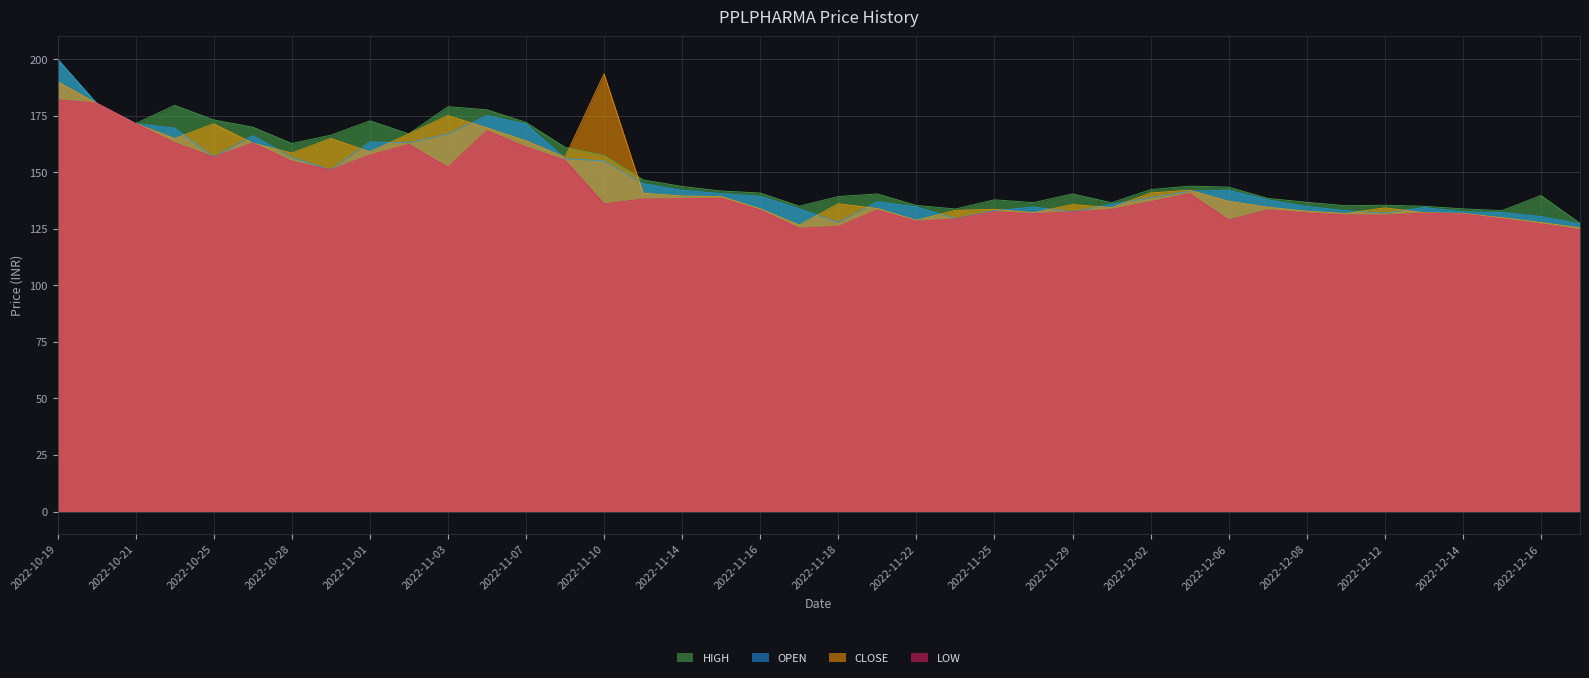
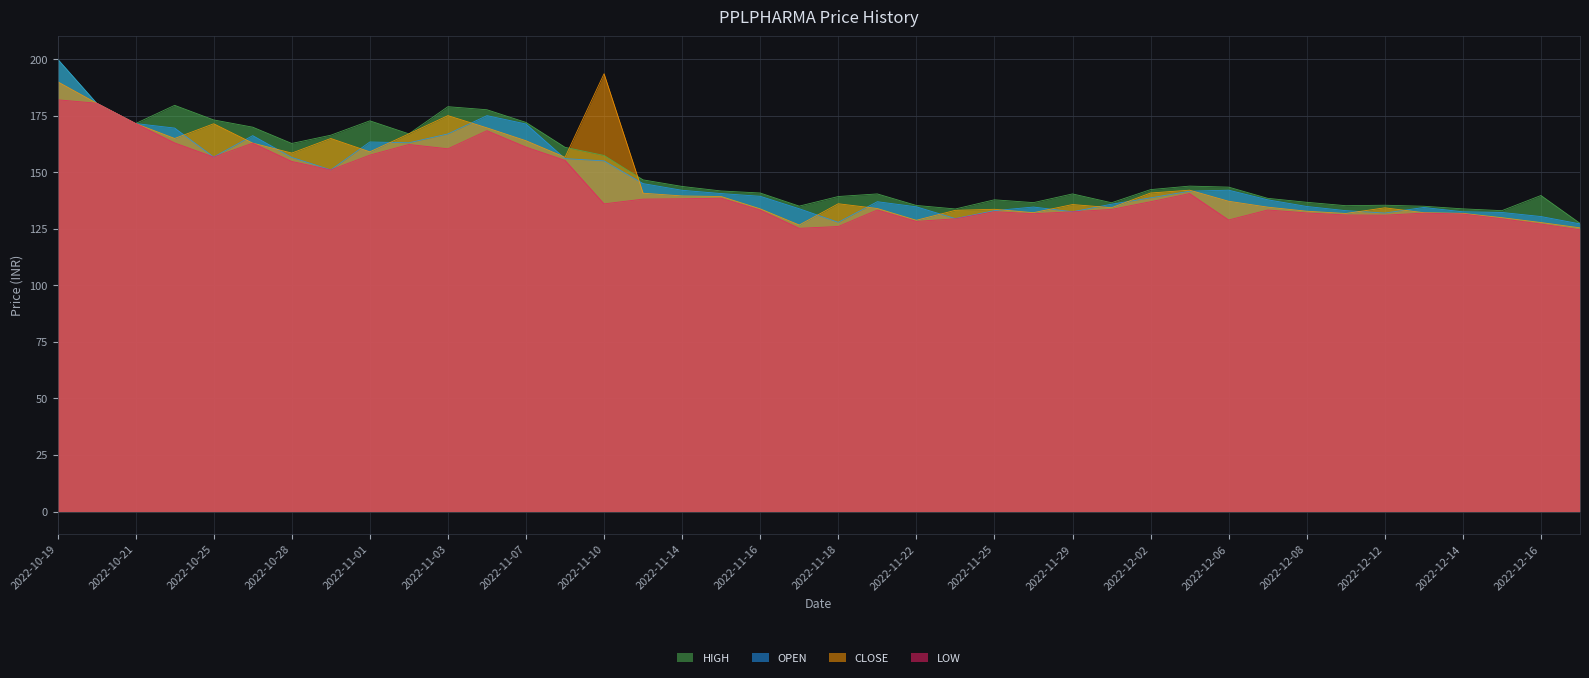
LOW, 2022-11-03: 152 -> 160
